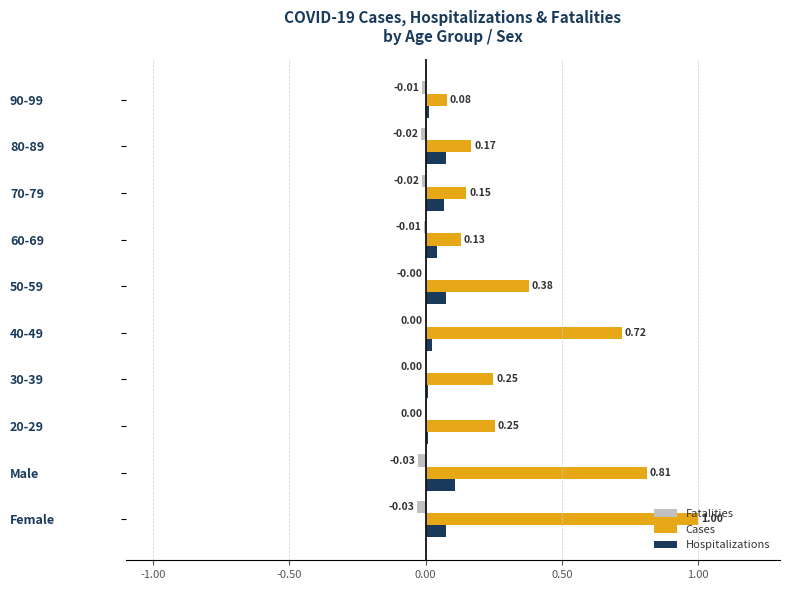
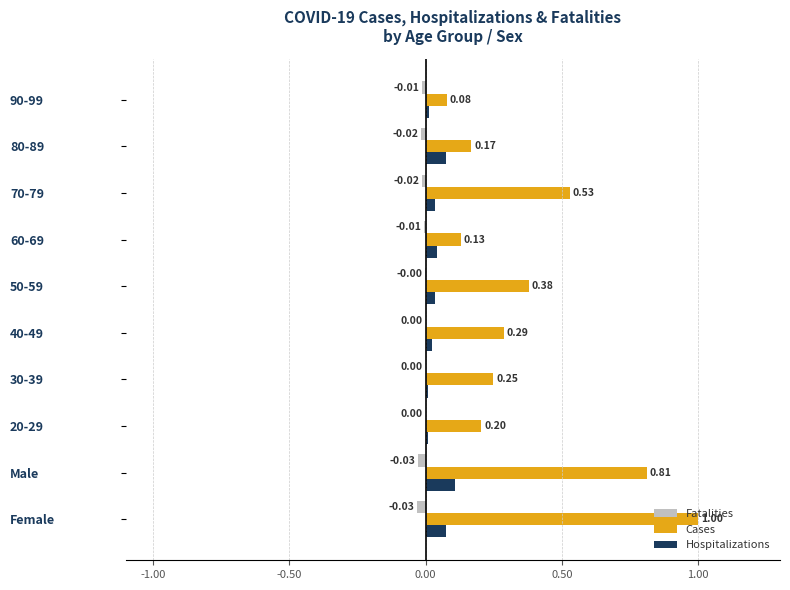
Cases, 70-79: 0.15 -> 0.53
Hospitalizations, 70-79: 0.07 -> 0.03
Hospitalizations, 50-59: 0.08 -> 0.03
Cases, 40-49: 0.72 -> 0.29
Cases, 20-29: 0.25 -> 0.20
